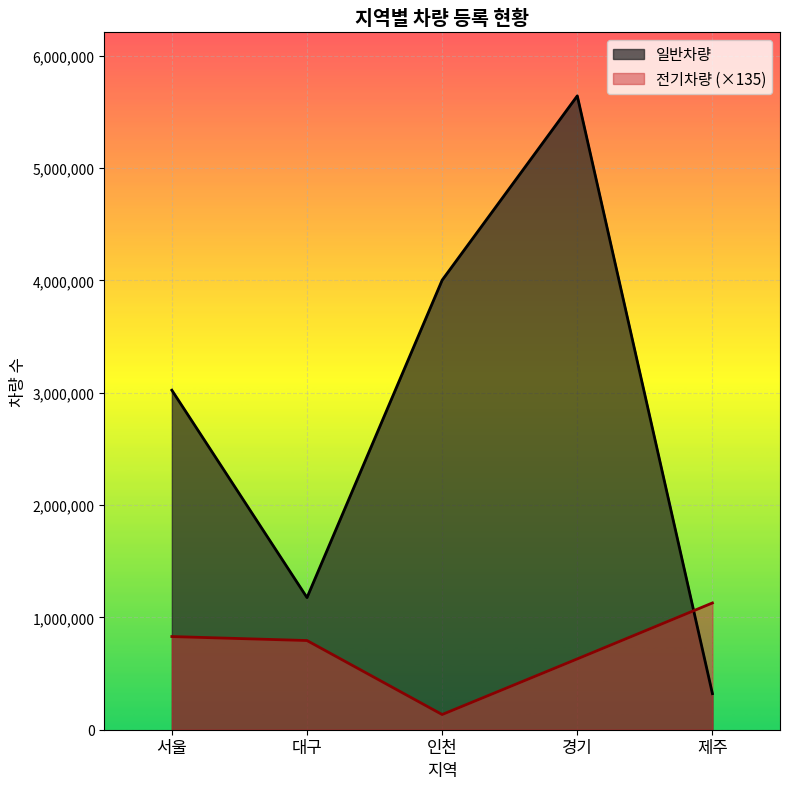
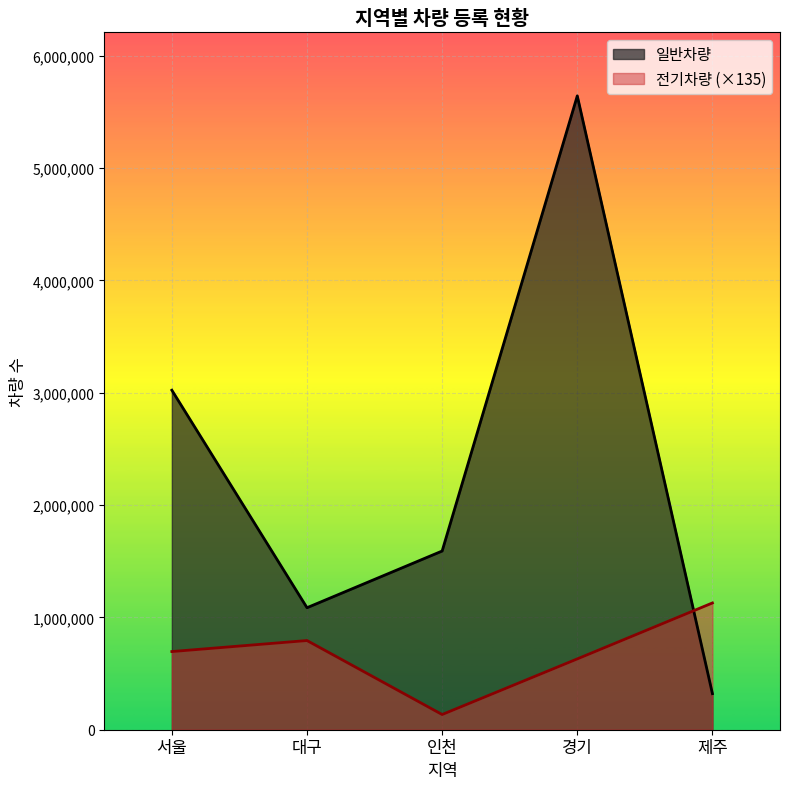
전기차량 (×135), 서울: 830,000 -> 700,000
일반차량, 대구: 1,180,000 -> 1,090,000
일반차량, 인천: 4,000,000 -> 1,590,000
